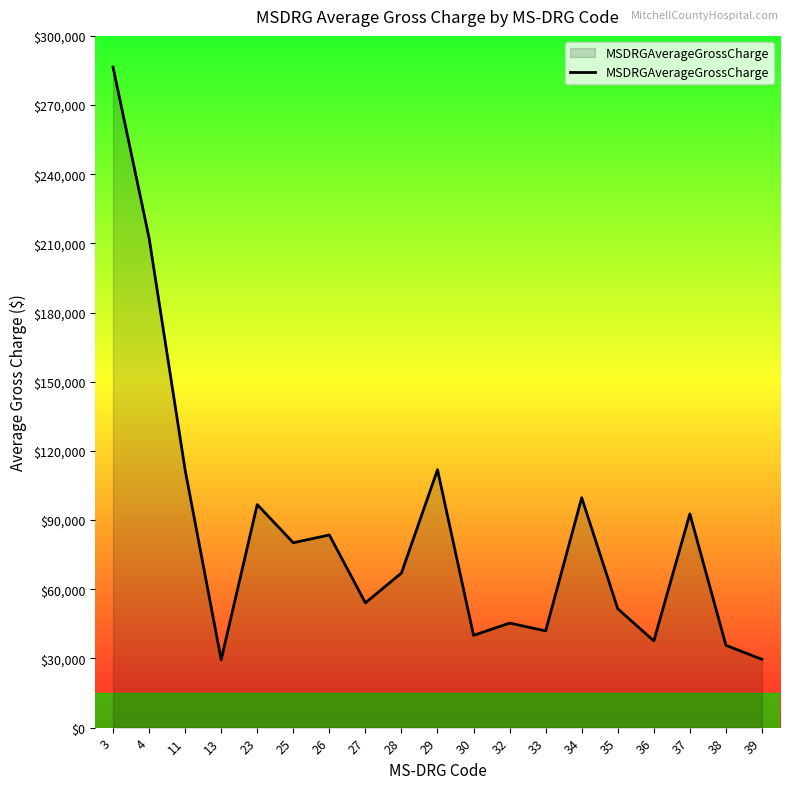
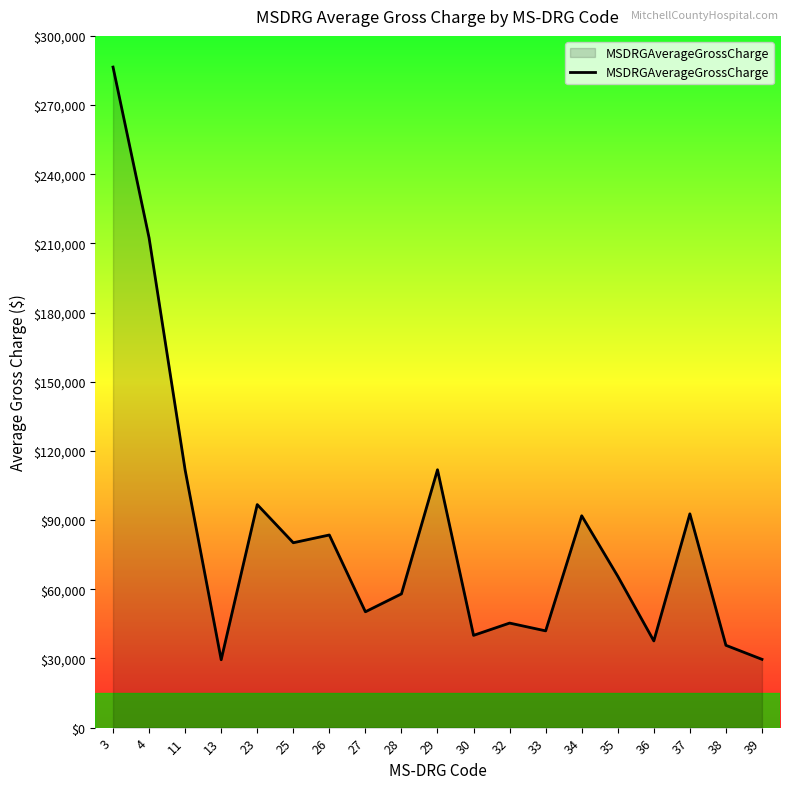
27: $54,000 -> $50,000
28: $67,000 -> $58,000
34: $100,000 -> $92,000
35: $52,000 -> $66,000
